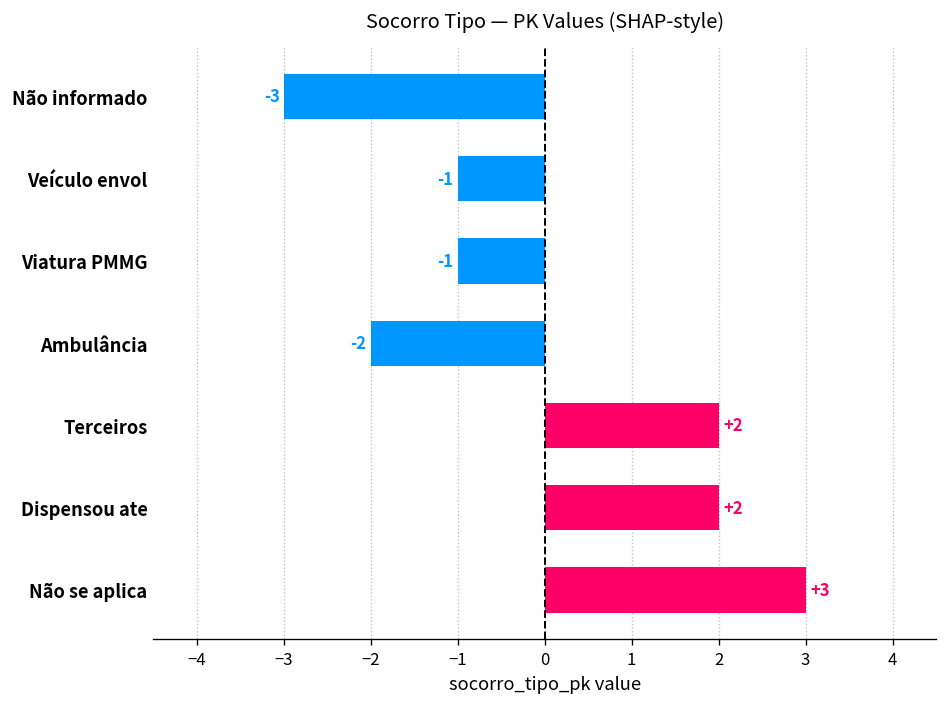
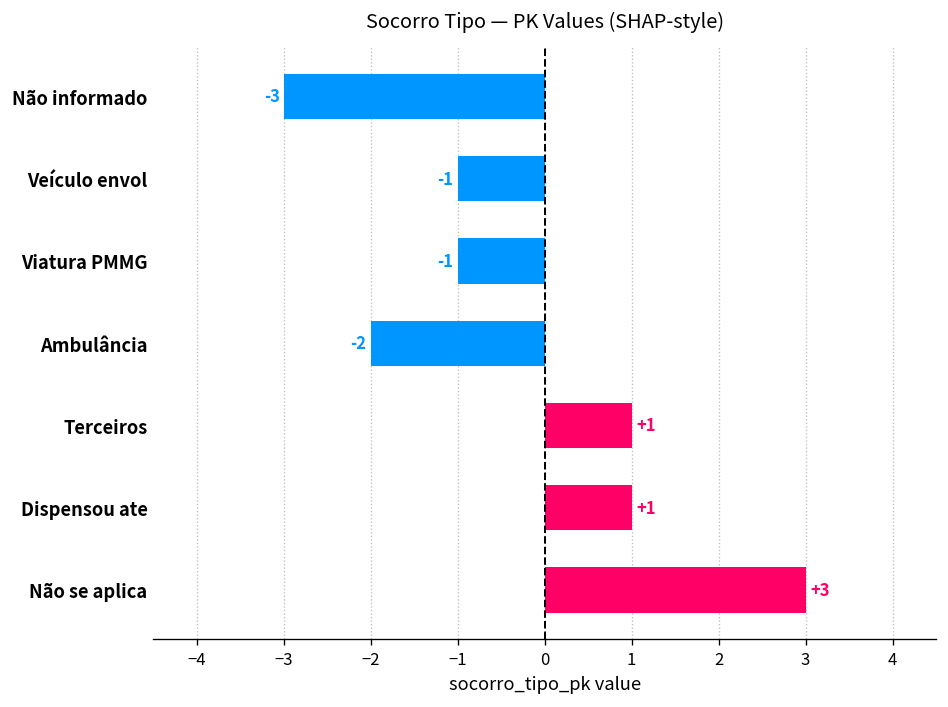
Terceiros: +2 -> +1
Dispensou ate: +2 -> +1
